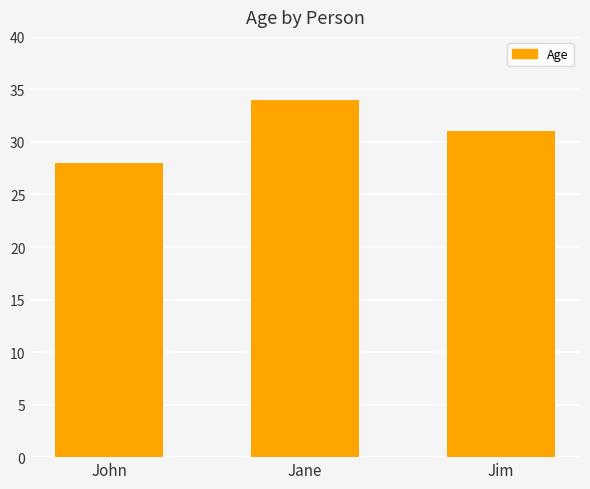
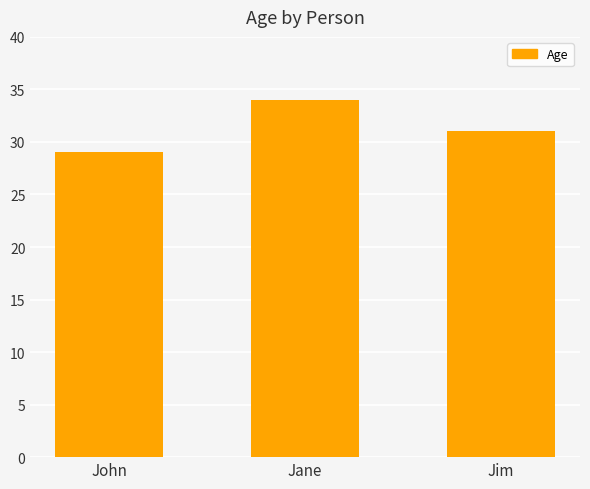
John: 28 -> 29
